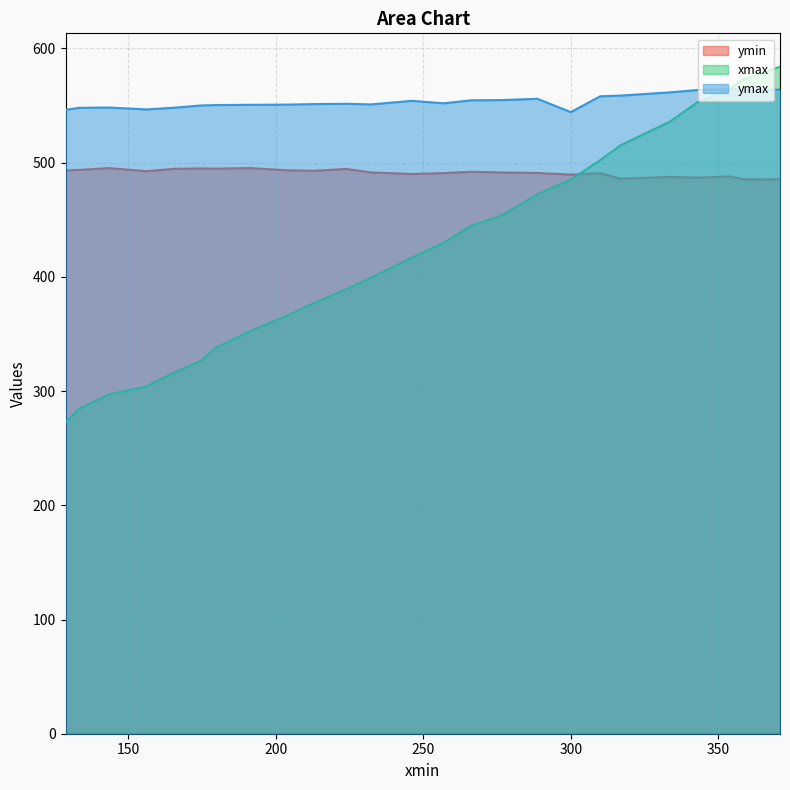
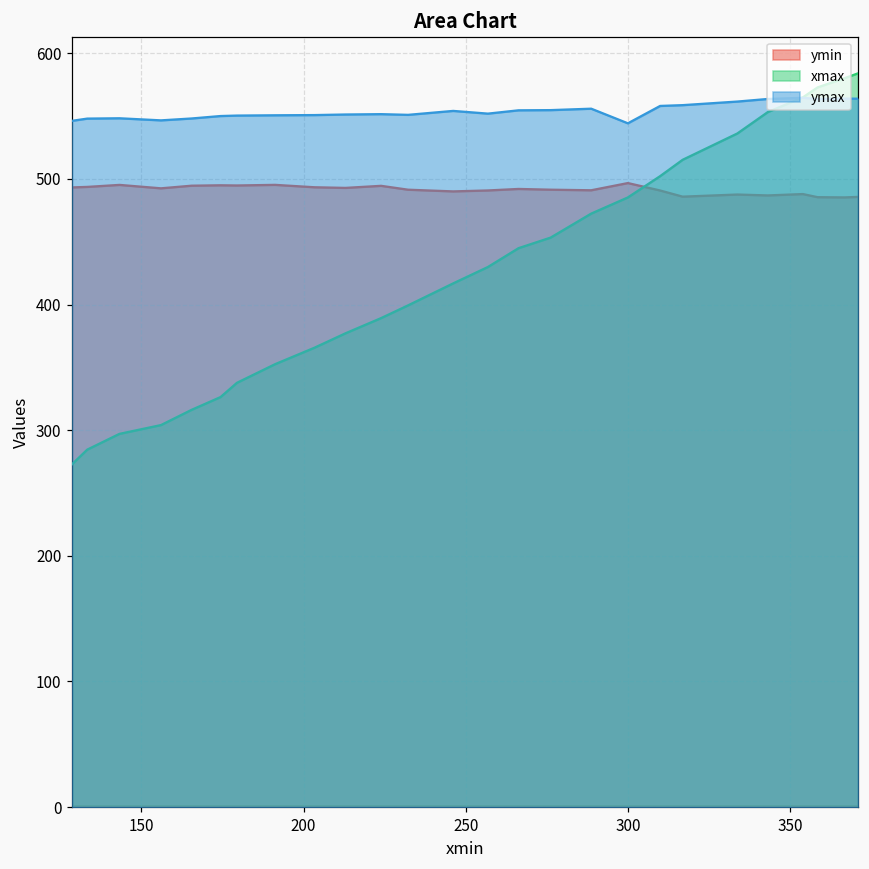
ymin, 300: 490 -> 497
